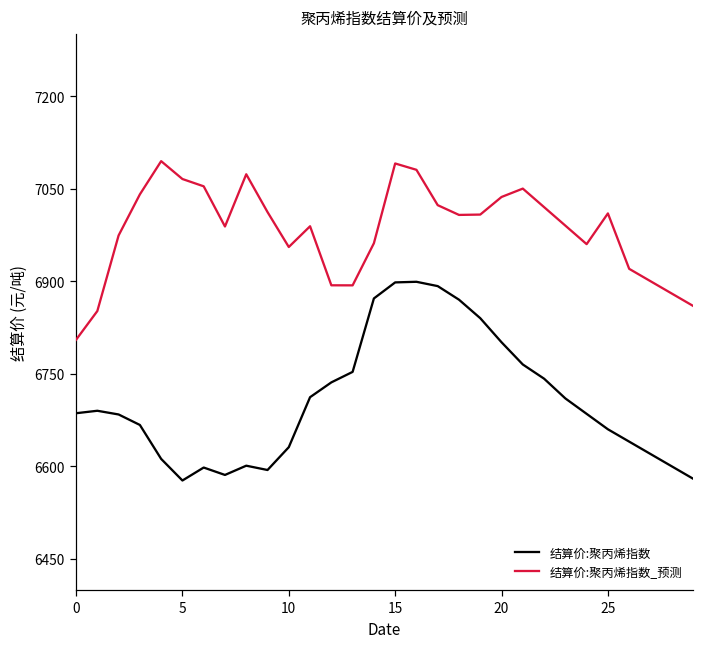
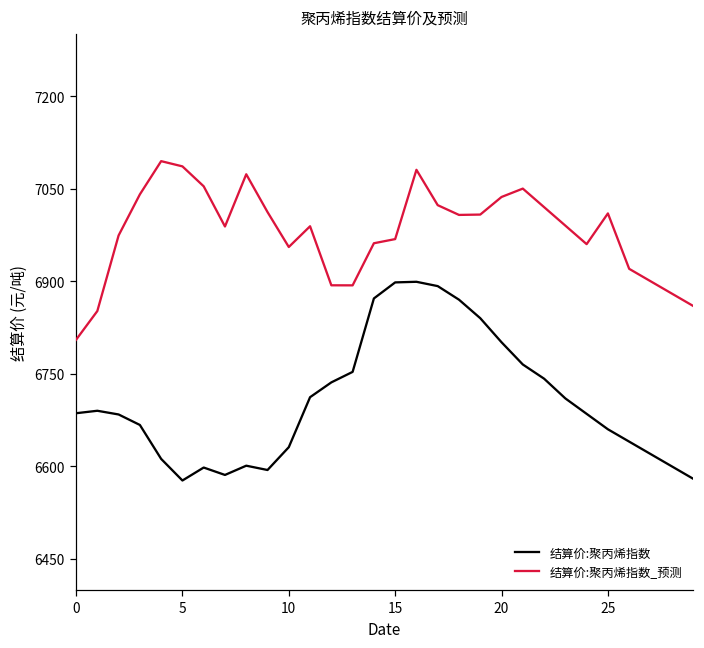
结算价:聚丙烯指数_预测, 5: 7070 -> 7090
结算价:聚丙烯指数_预测, 15: 7090 -> 6970
